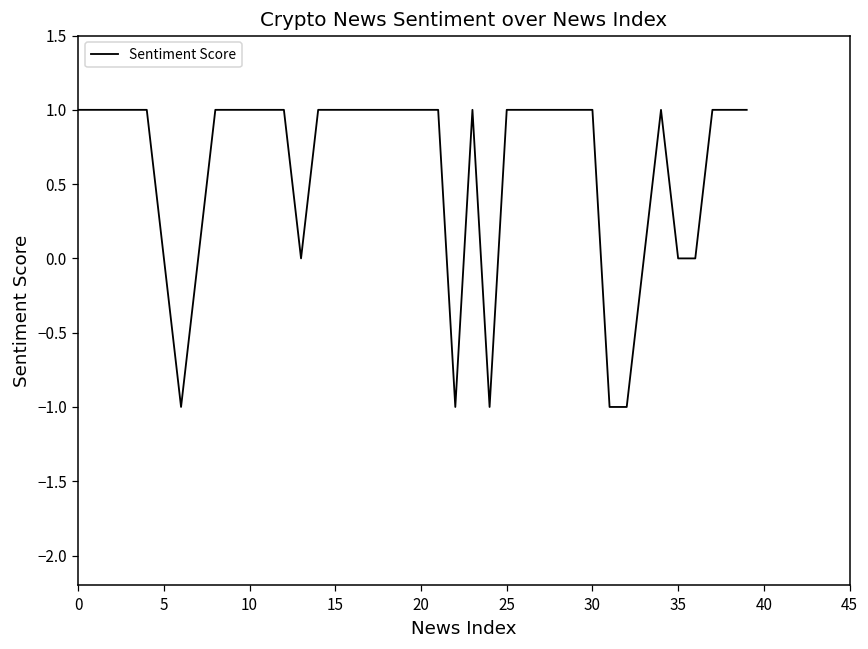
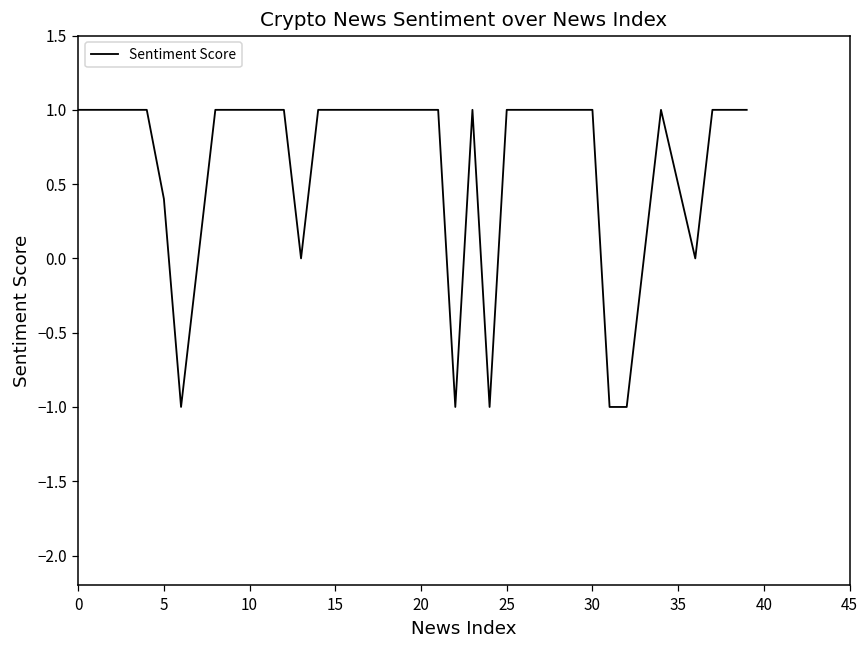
5: 0.0 -> 0.4
35: 0.0 -> 0.5
